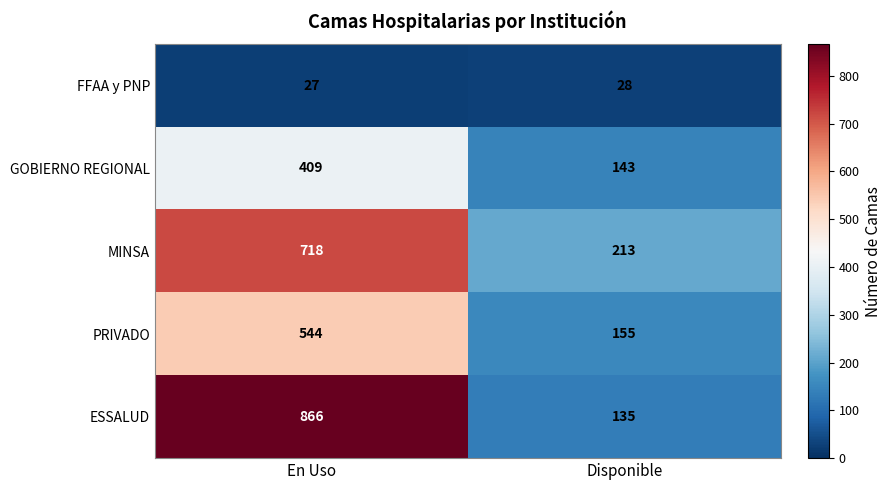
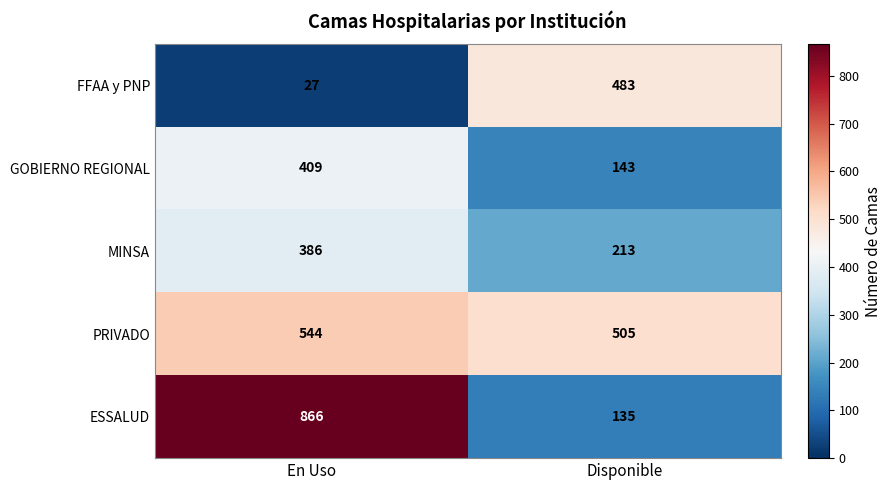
FFAA y PNP, Disponible: 28 -> 483
MINSA, En Uso: 718 -> 386
PRIVADO, Disponible: 155 -> 505
